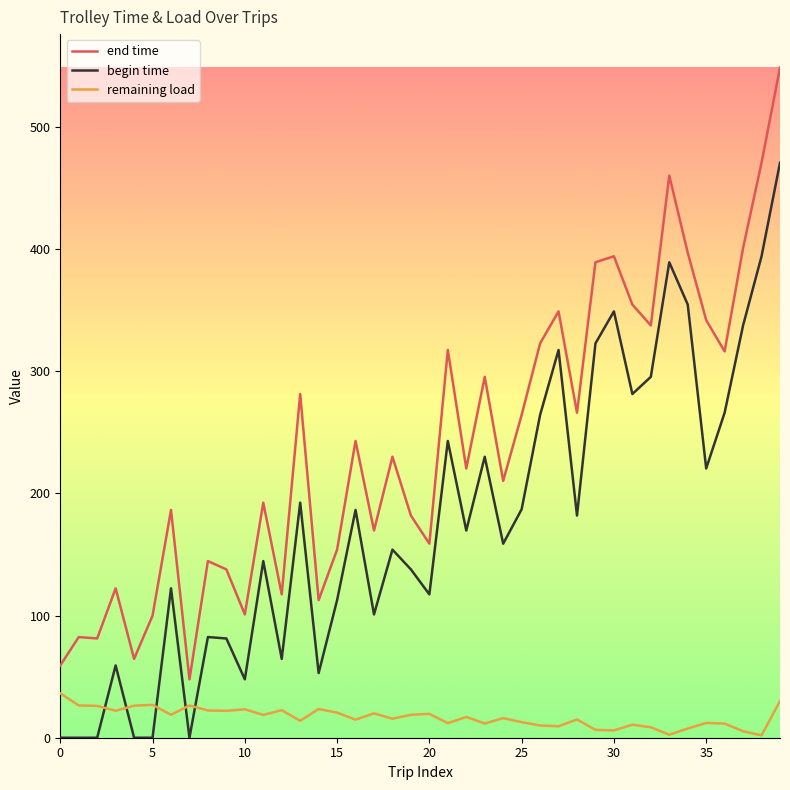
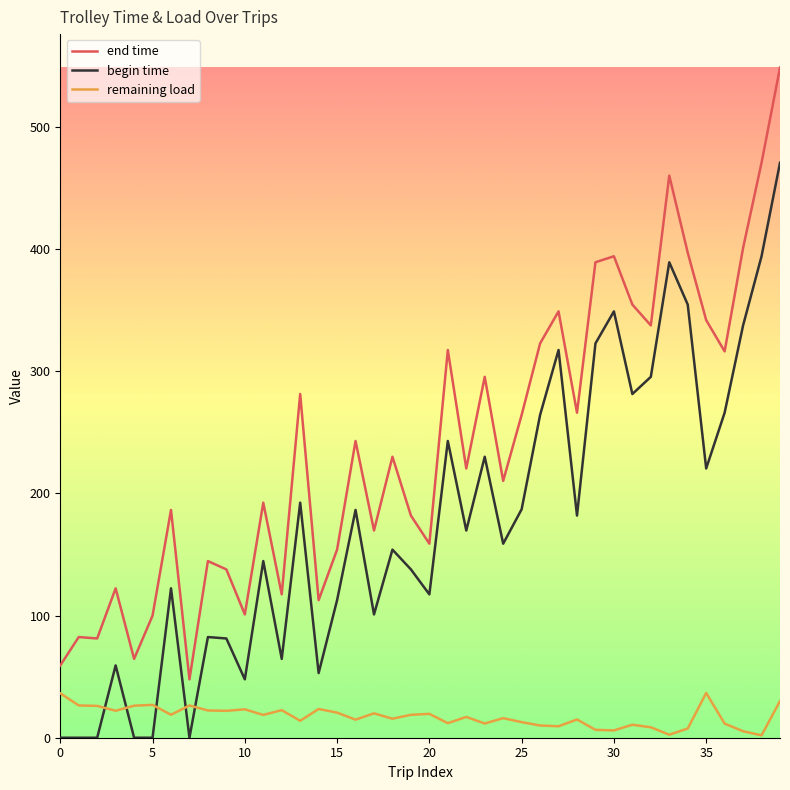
remaining load, 35: 12 -> 37
